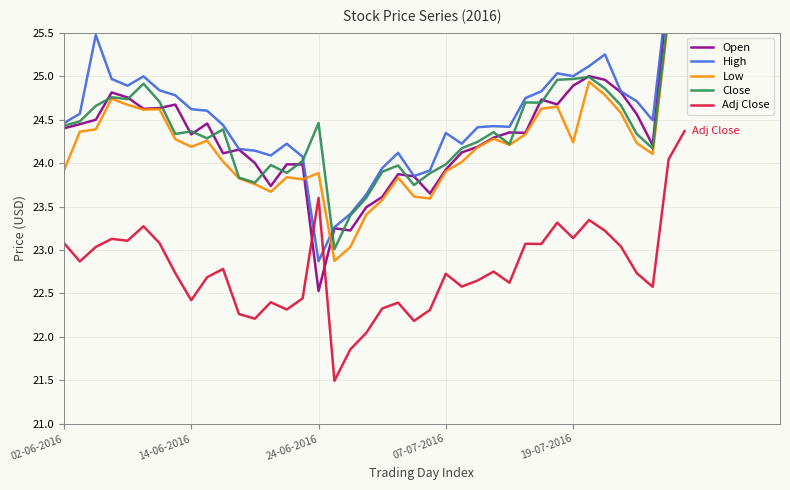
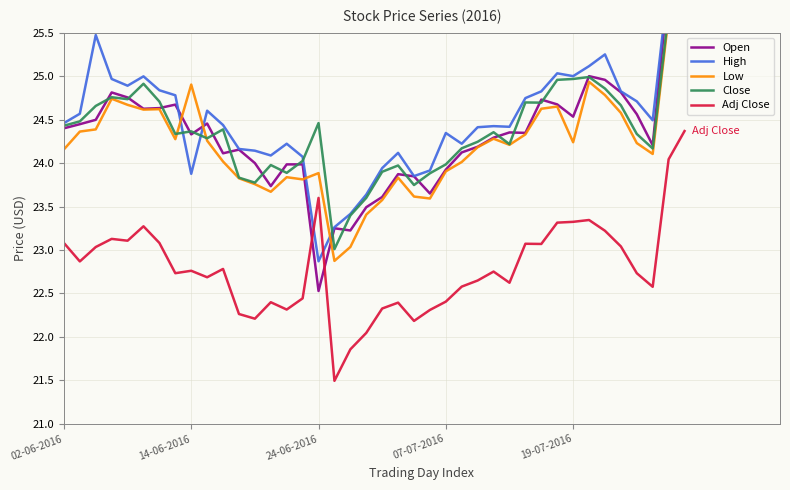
Low, 02-06-2016: 23.9 -> 24.2
High, 14-06-2016: 24.6 -> 23.9
Low, 14-06-2016: 24.2 -> 24.9
Adj Close, 14-06-2016: 22.4 -> 22.8
Adj Close, 07-07-2016: 22.7 -> 22.4
Open, 19-07-2016: 24.9 -> 24.5
Adj Close, 19-07-2016: 23.1 -> 23.3
